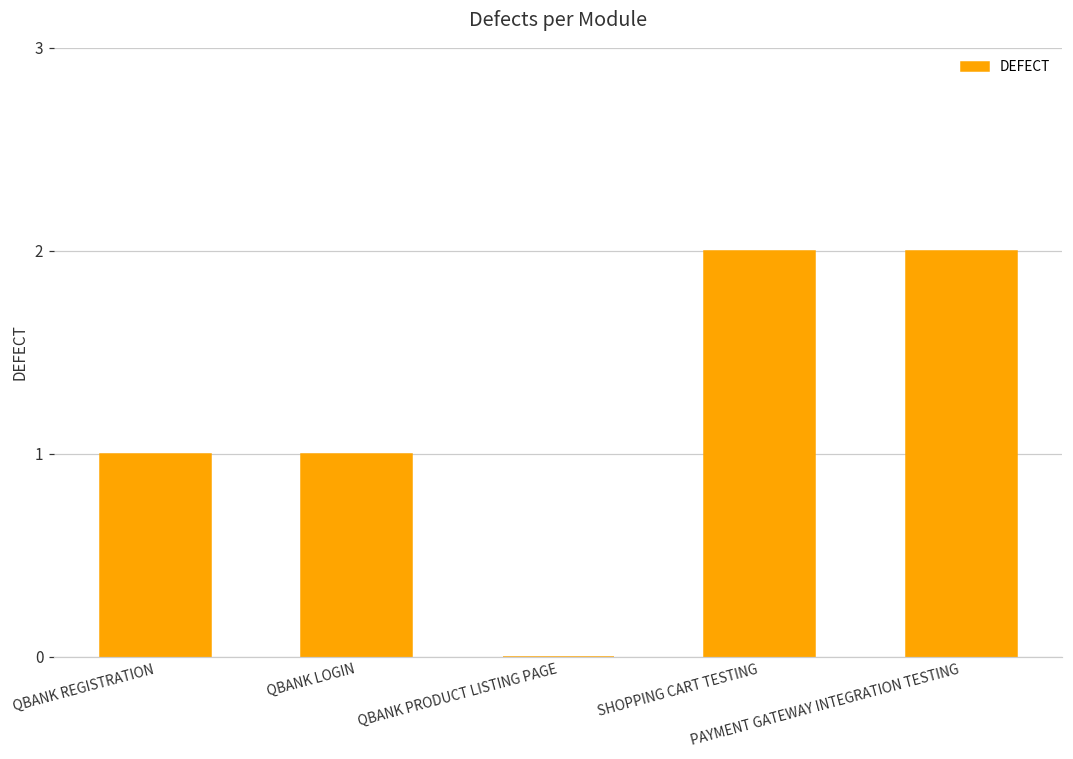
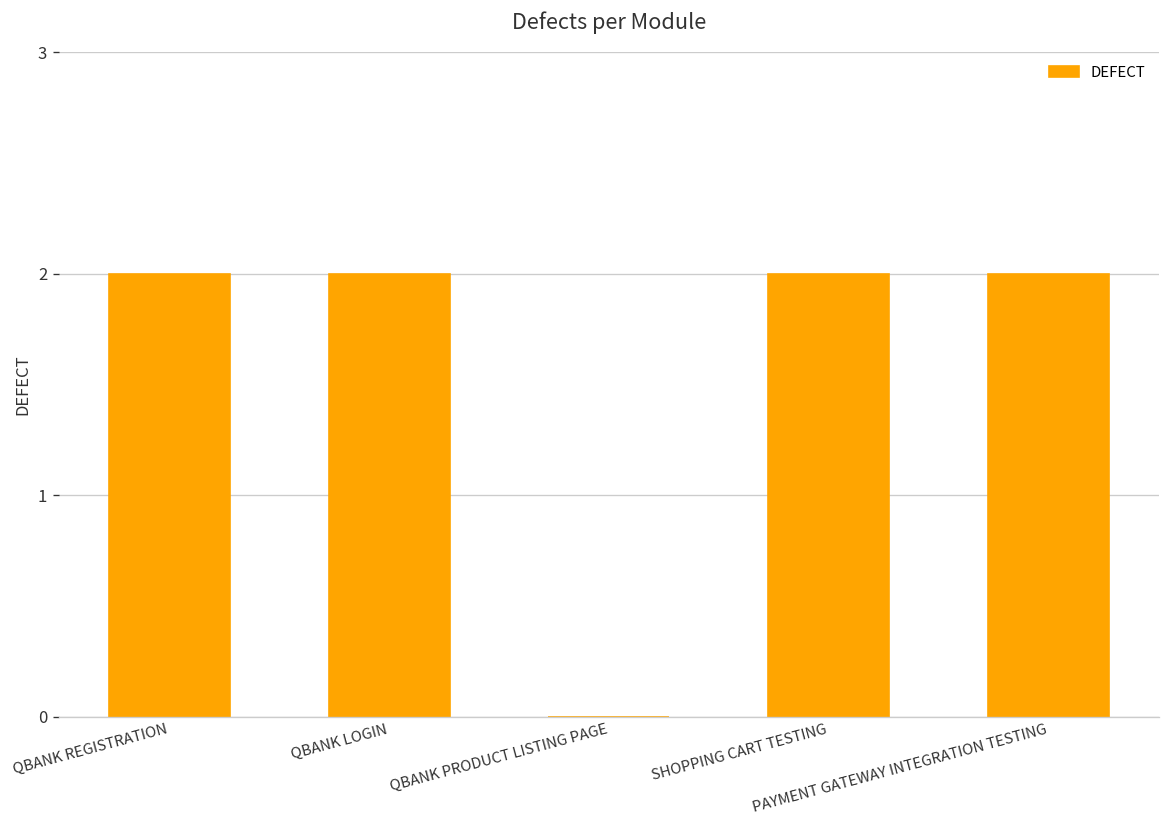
QBANK REGISTRATION: 1 -> 2
QBANK LOGIN: 1 -> 2
